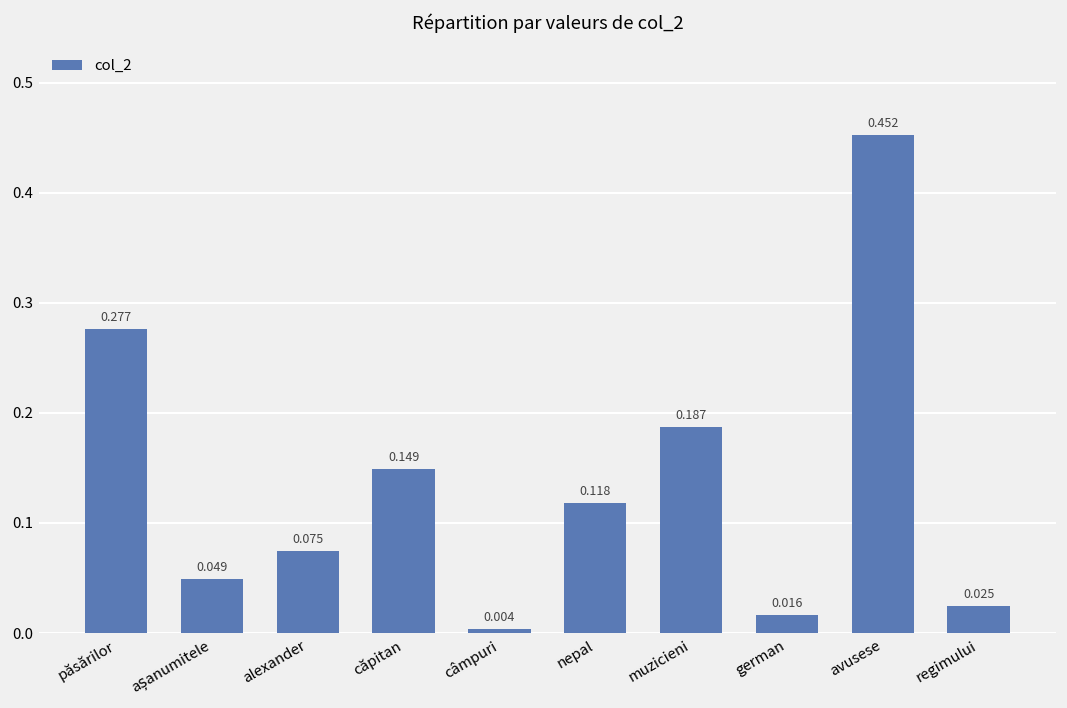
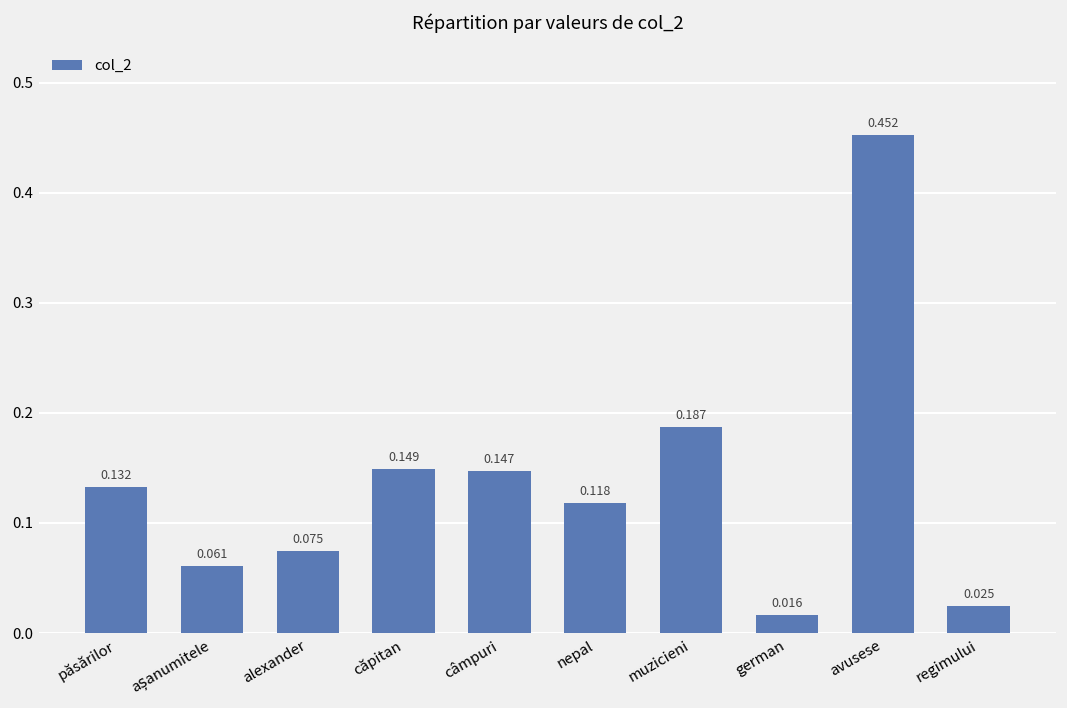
păsărilor: 0.277 -> 0.132
așanumitele: 0.049 -> 0.061
câmpuri: 0.004 -> 0.147
